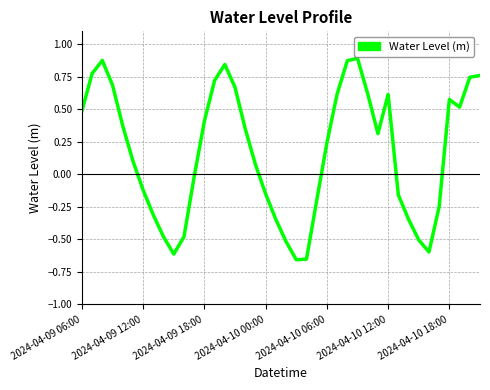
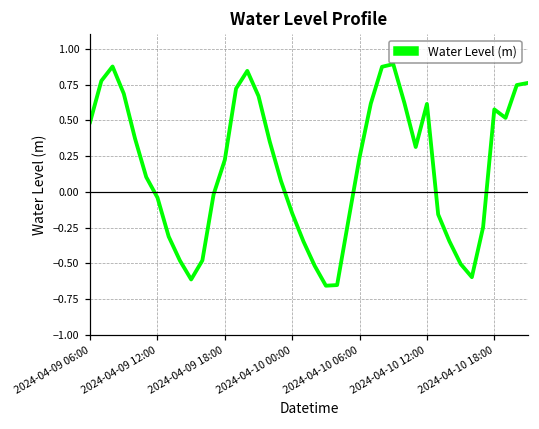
2024-04-09 12:00: -0.12 -> -0.04
2024-04-09 18:00: 0.41 -> 0.22
